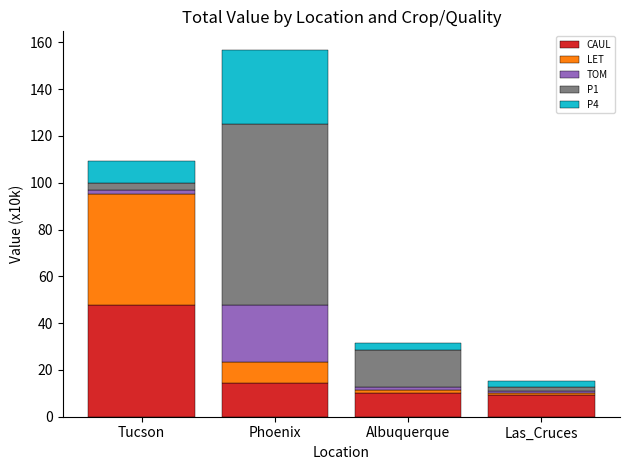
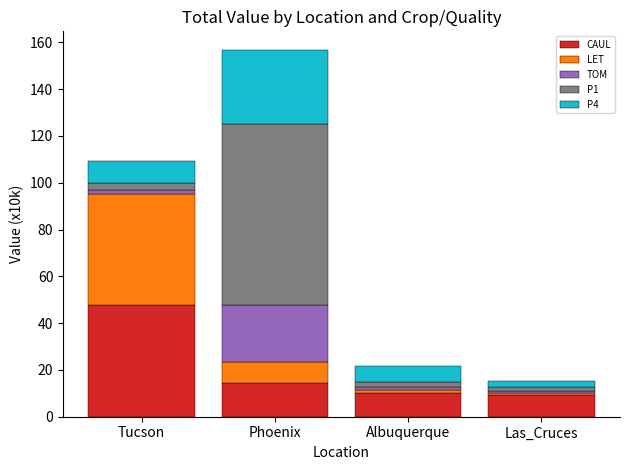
P1, Albuquerque: 16 -> 2
P4, Albuquerque: 3 -> 7
